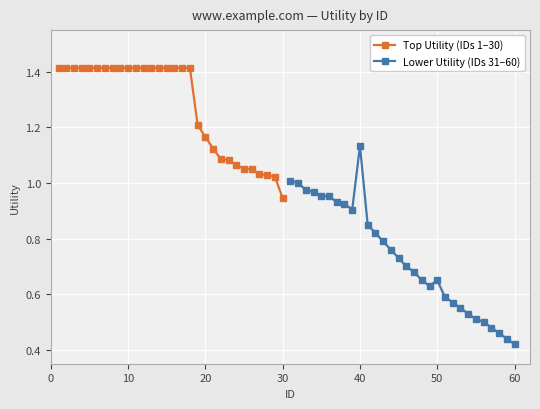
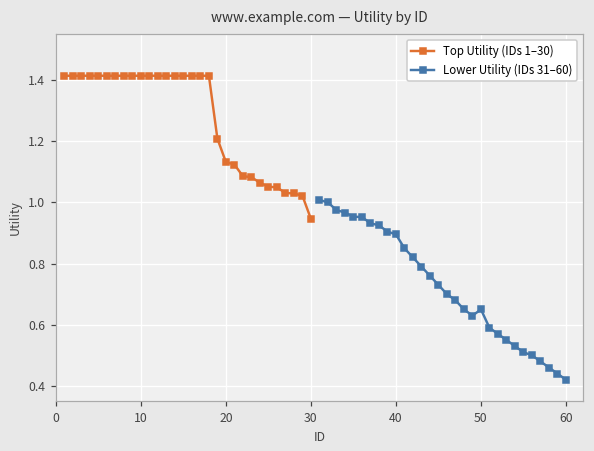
Top Utility (IDs 1–30), 20: 1.17 -> 1.13
Lower Utility (IDs 31–60), 40: 1.13 -> 0.90
